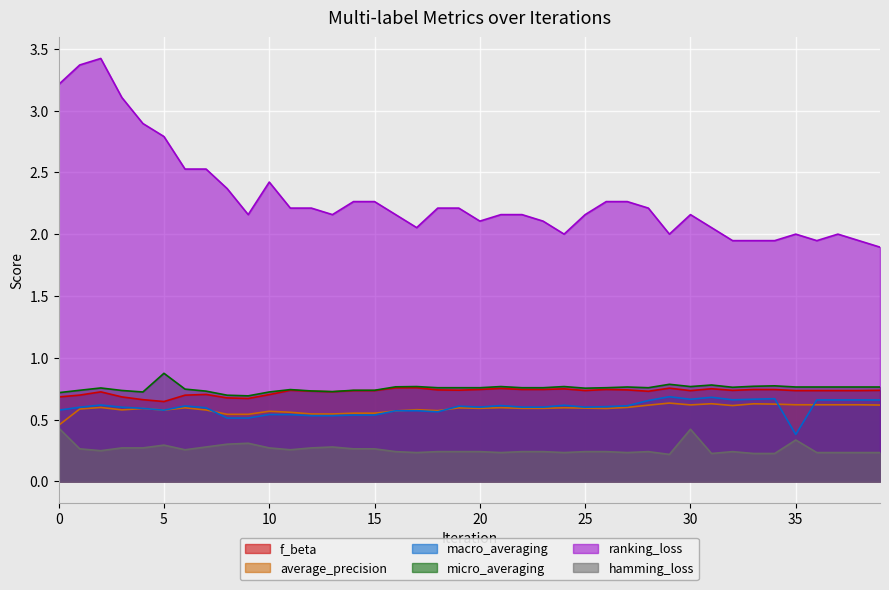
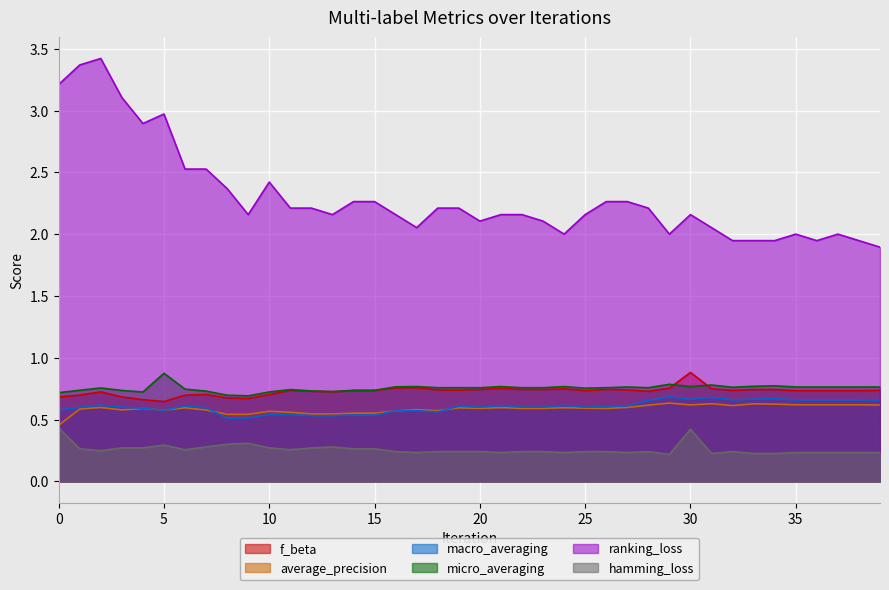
ranking_loss, 5: 2.79 -> 2.97
f_beta, 30: 0.73 -> 0.88
macro_averaging, 35: 0.38 -> 0.66
hamming_loss, 35: 0.33 -> 0.23
